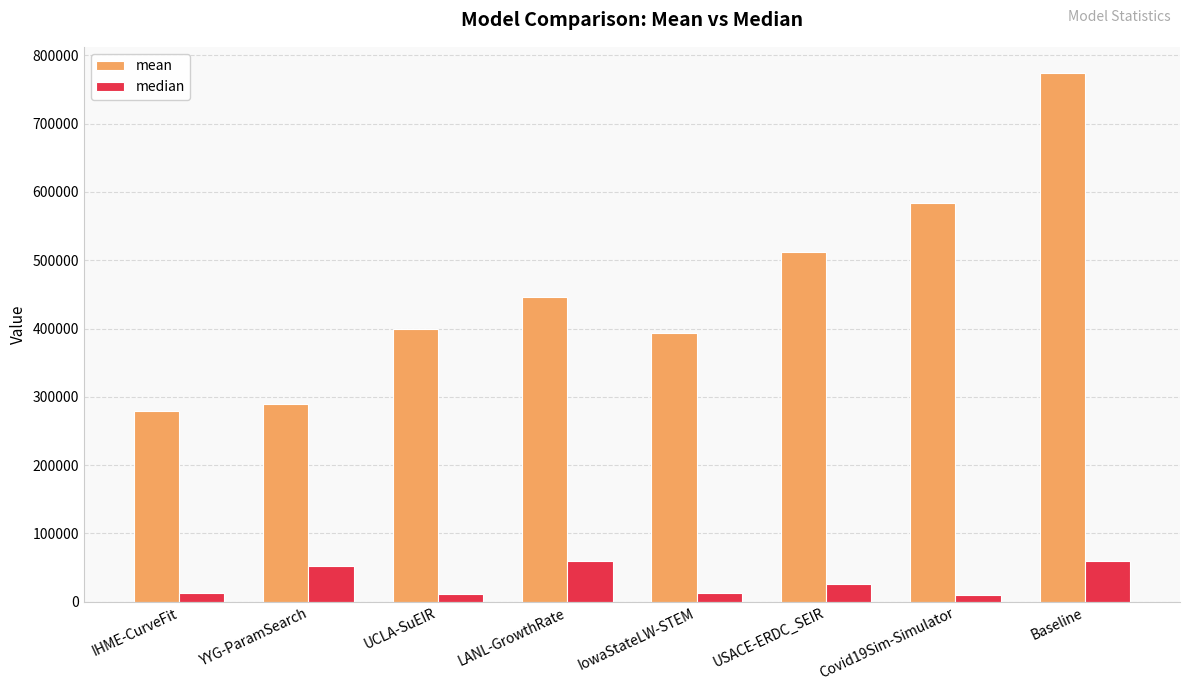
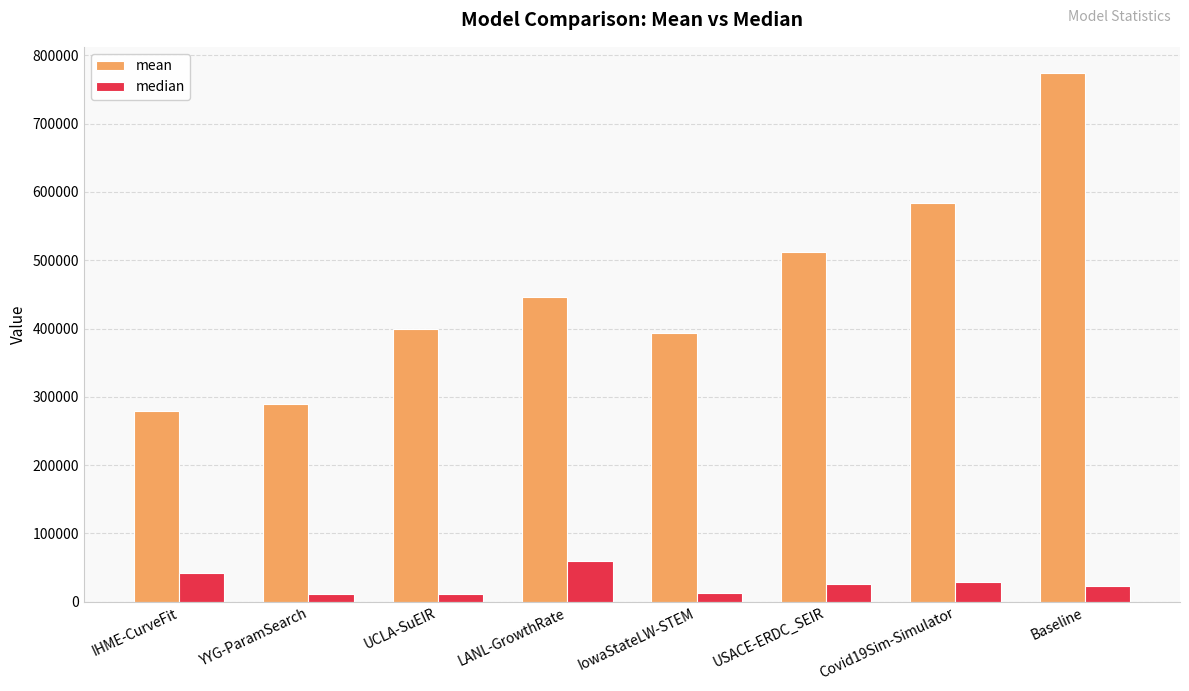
median, IHME-CurveFit: 10000 -> 40000
median, YYG-ParamSearch: 50000 -> 10000
median, Covid19Sim-Simulator: 10000 -> 30000
median, Baseline: 60000 -> 20000
